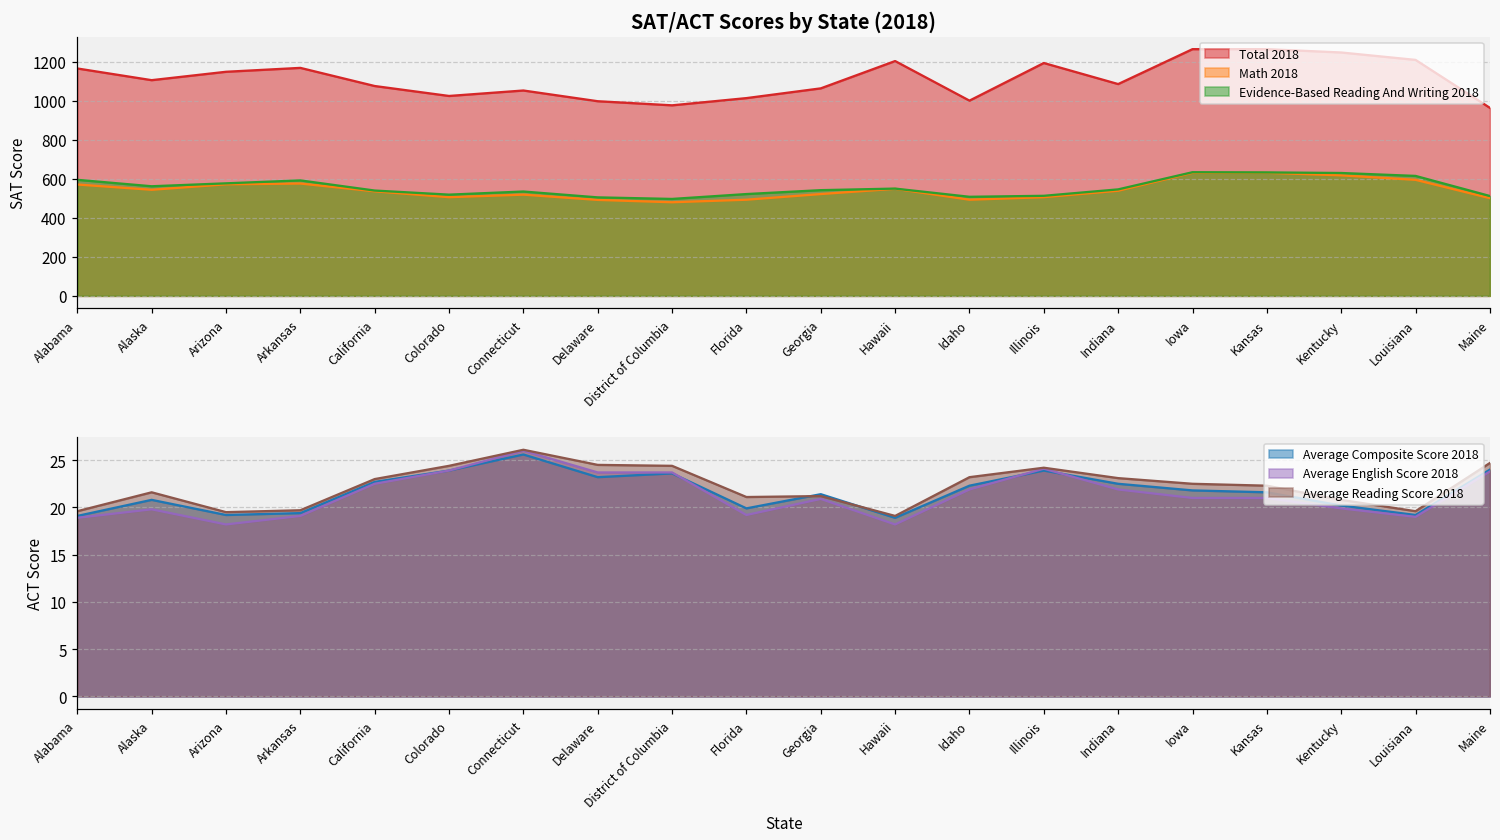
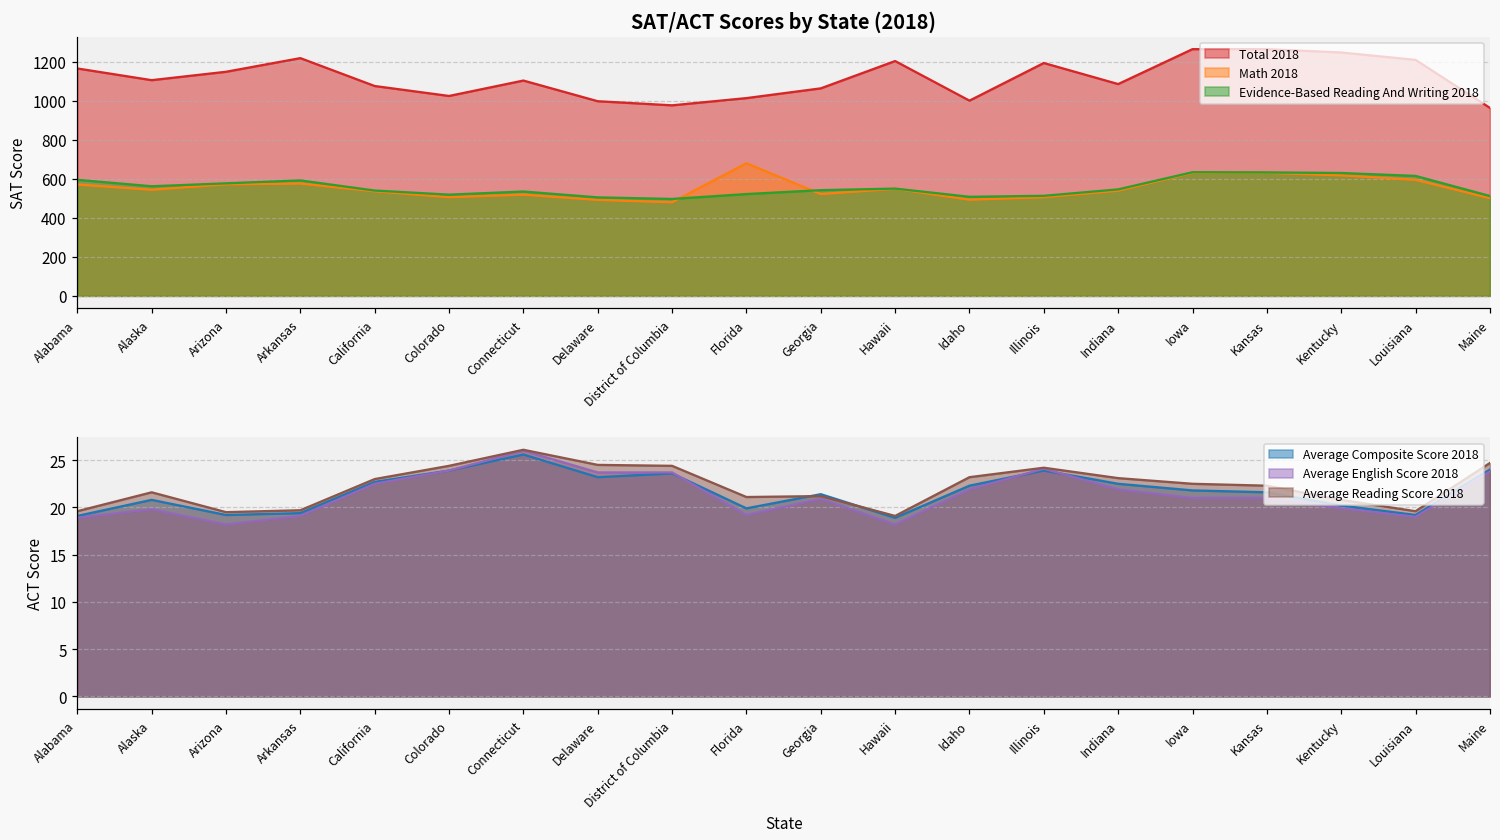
SAT/ACT Scores by State (2018), Total 2018, Arkansas: 1170 -> 1220
SAT/ACT Scores by State (2018), Total 2018, Connecticut: 1050 -> 1100
SAT/ACT Scores by State (2018), Math 2018, Florida: 490 -> 680
